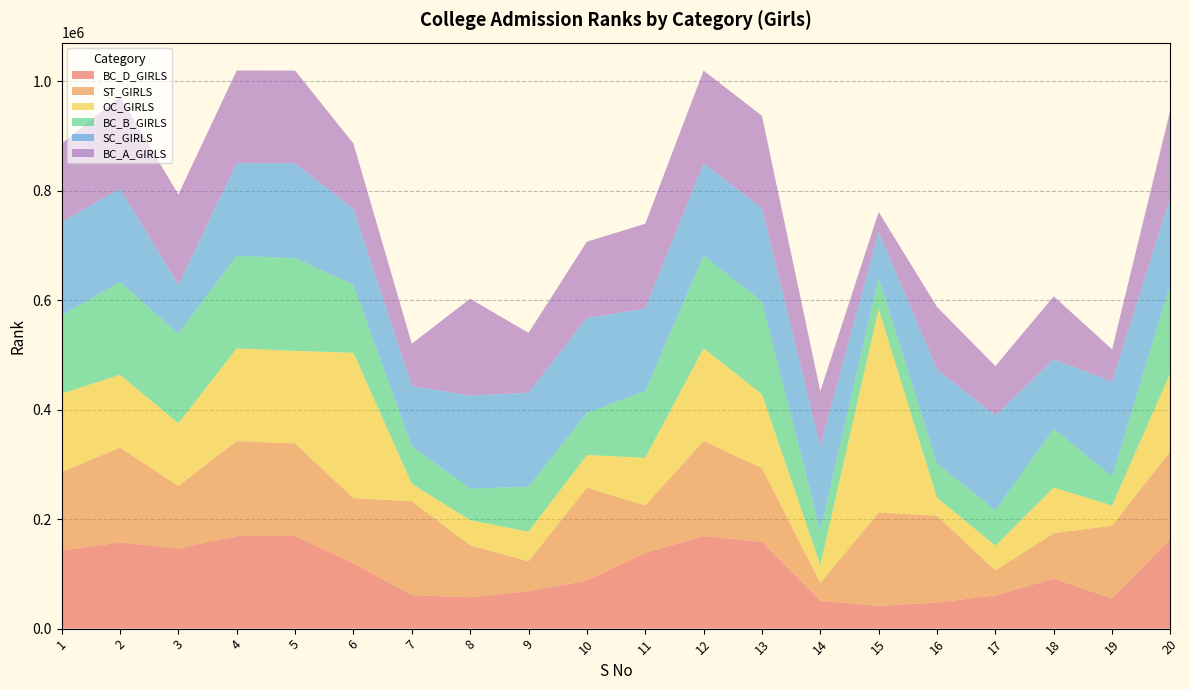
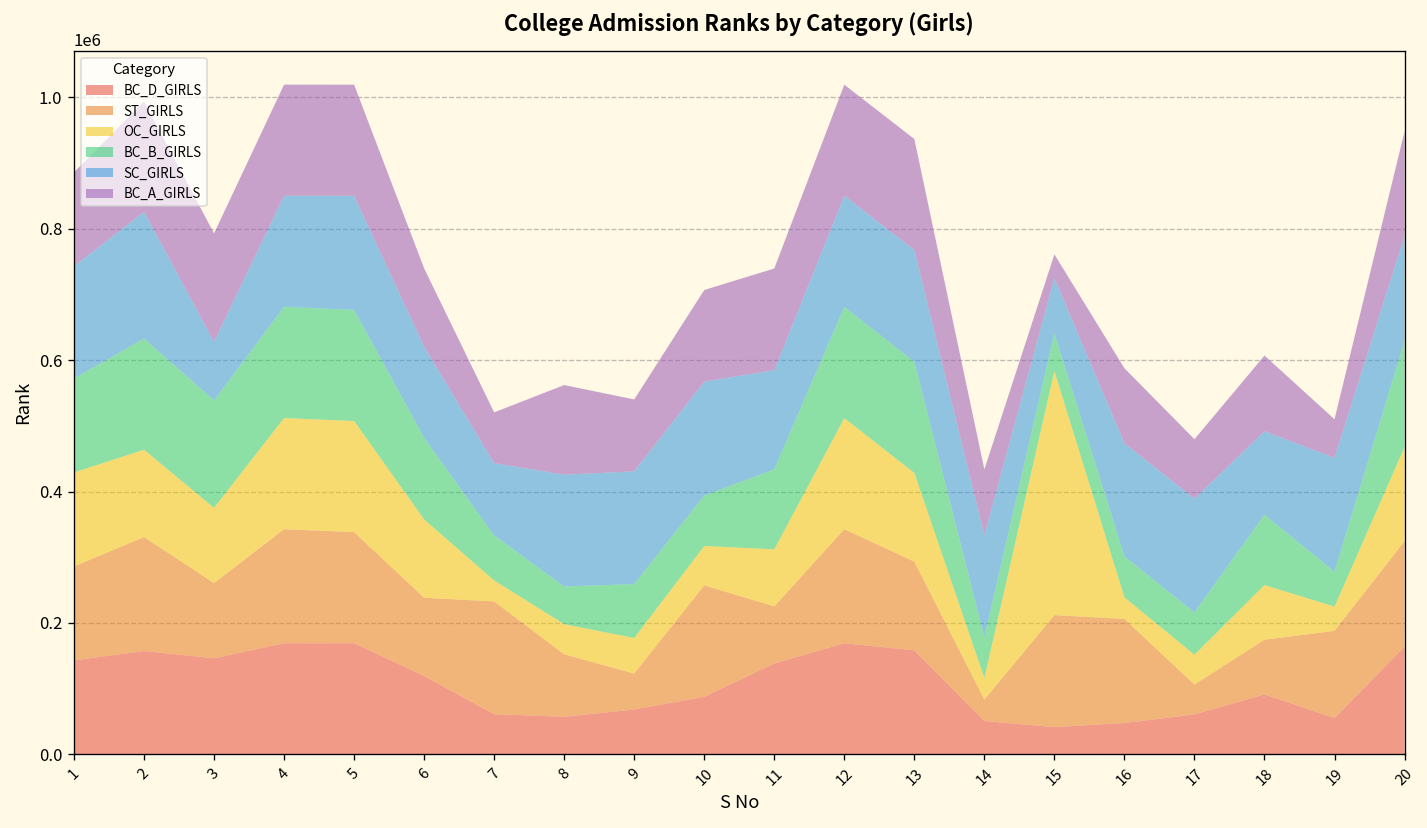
SC_GIRLS, 2: 170000 -> 190000
OC_GIRLS, 6: 270000 -> 120000
BC_A_GIRLS, 8: 180000 -> 140000
